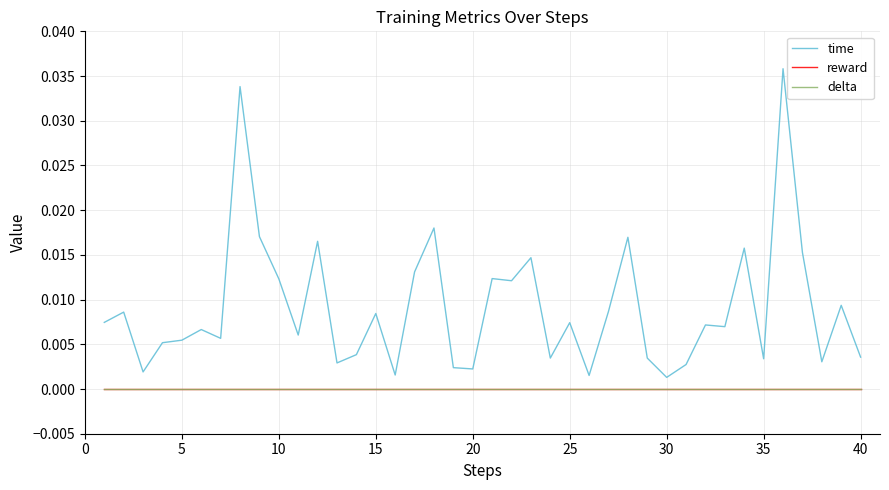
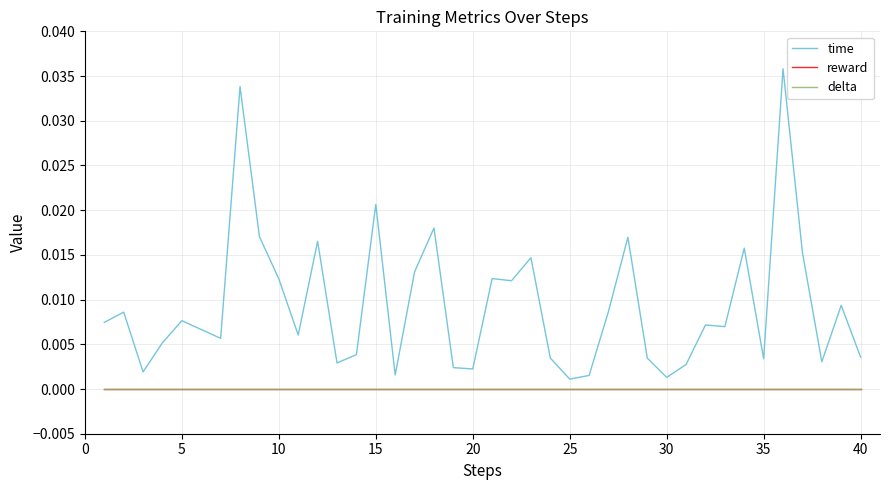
time, 5: 0.005 -> 0.008
time, 15: 0.008 -> 0.021
time, 25: 0.007 -> 0.001
